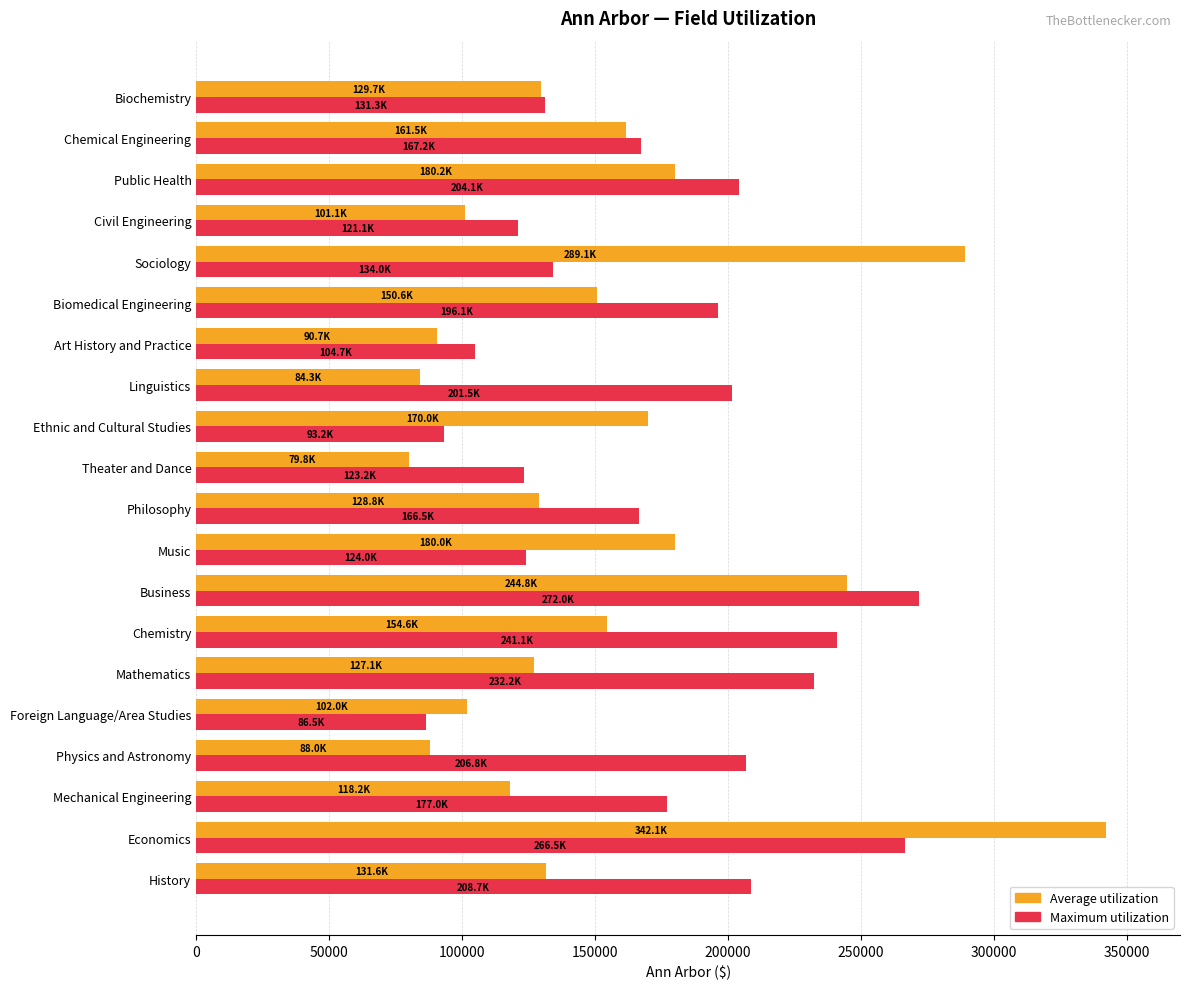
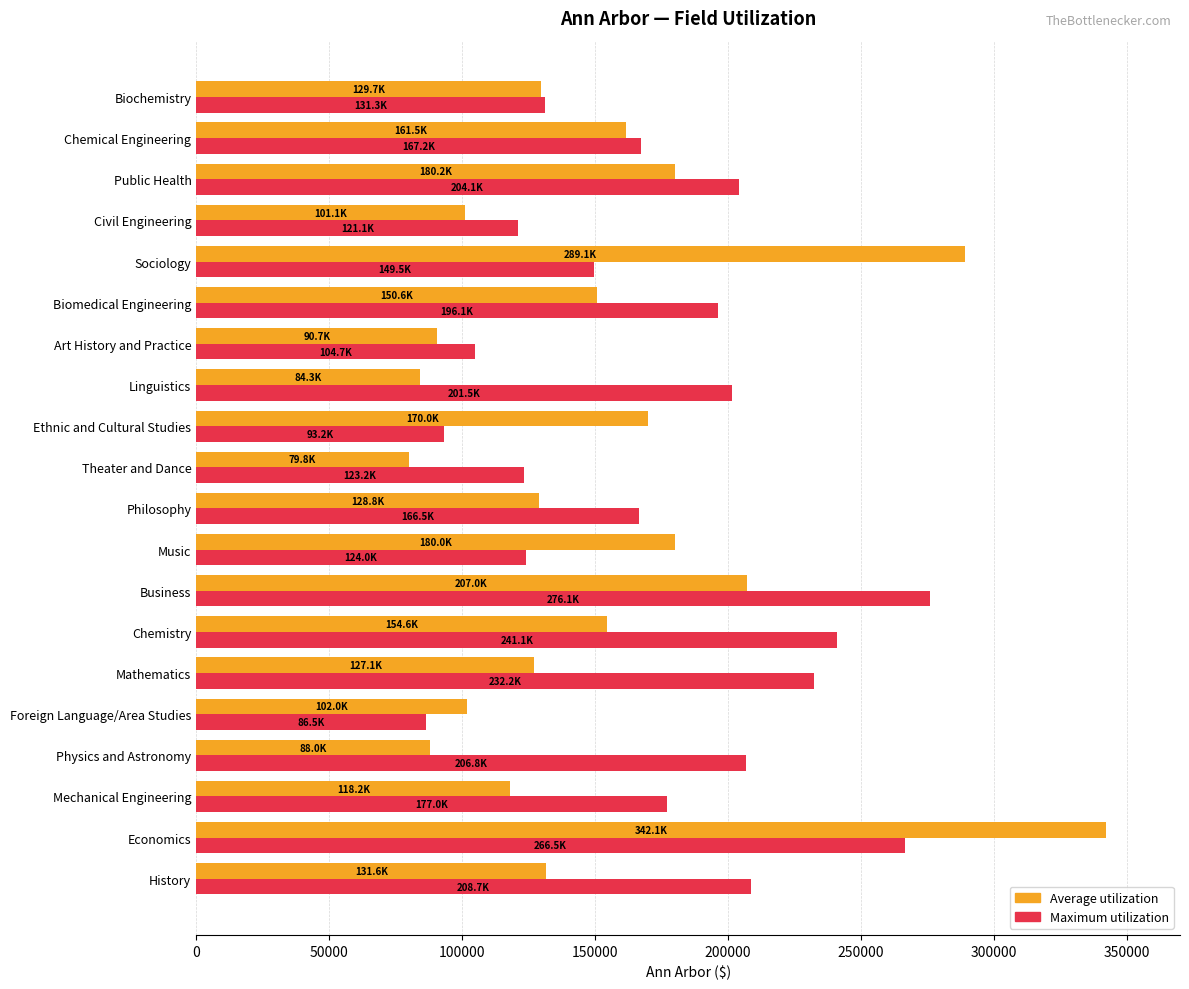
Maximum utilization, Sociology: 134.0K -> 149.5K
Average utilization, Business: 244.8K -> 207.0K
Maximum utilization, Business: 272.0K -> 276.1K
